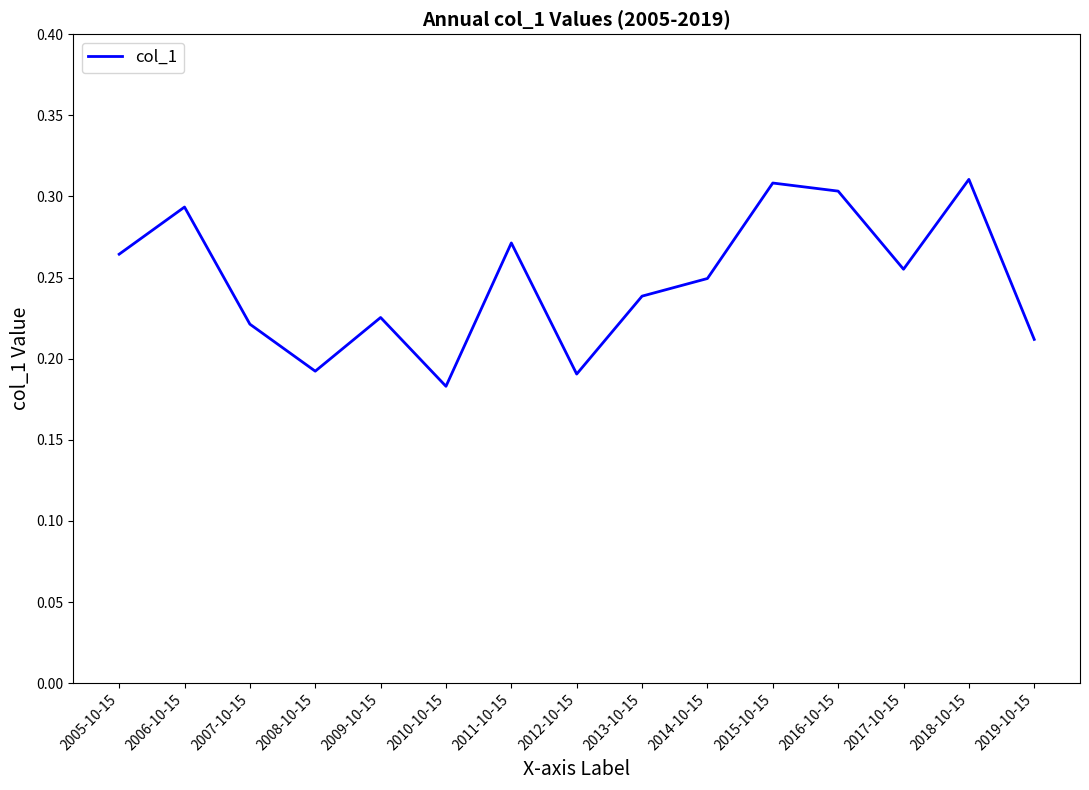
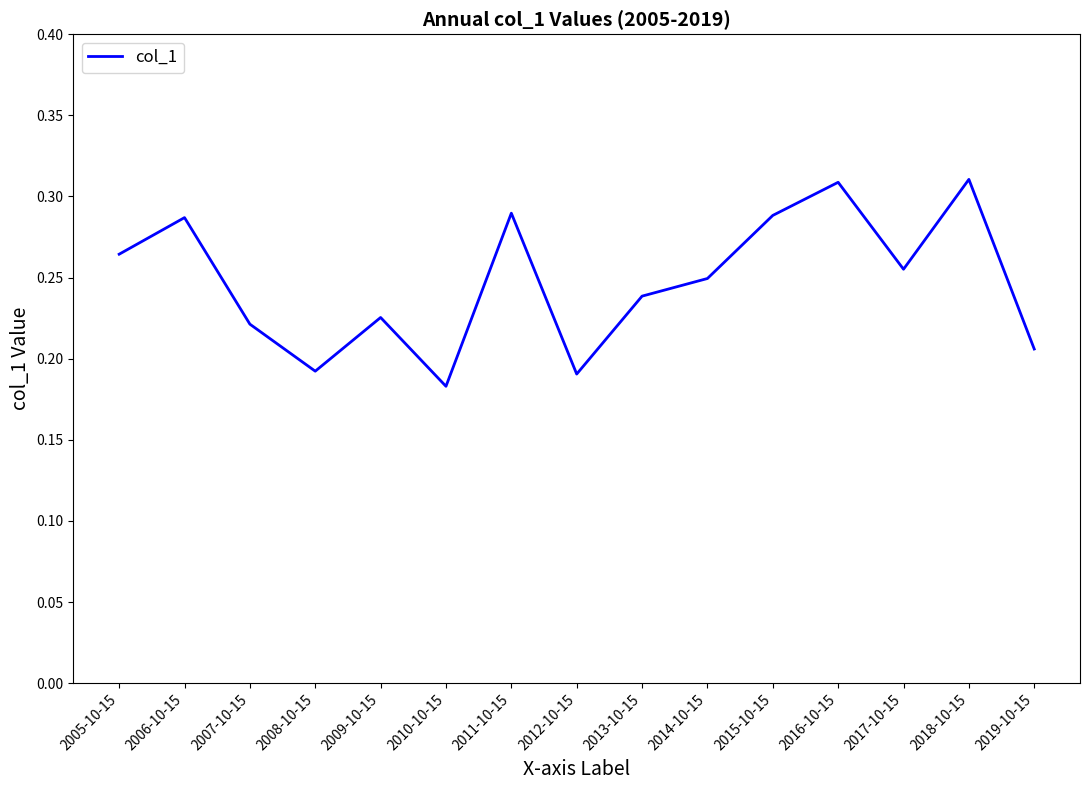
2006-10-15: 0.293 -> 0.287
2011-10-15: 0.271 -> 0.290
2015-10-15: 0.308 -> 0.288
2016-10-15: 0.303 -> 0.309
2019-10-15: 0.212 -> 0.206
